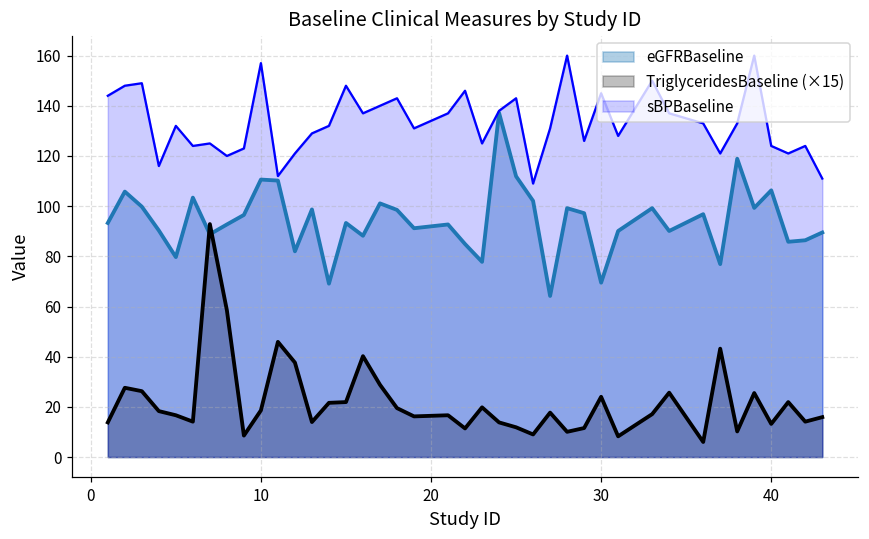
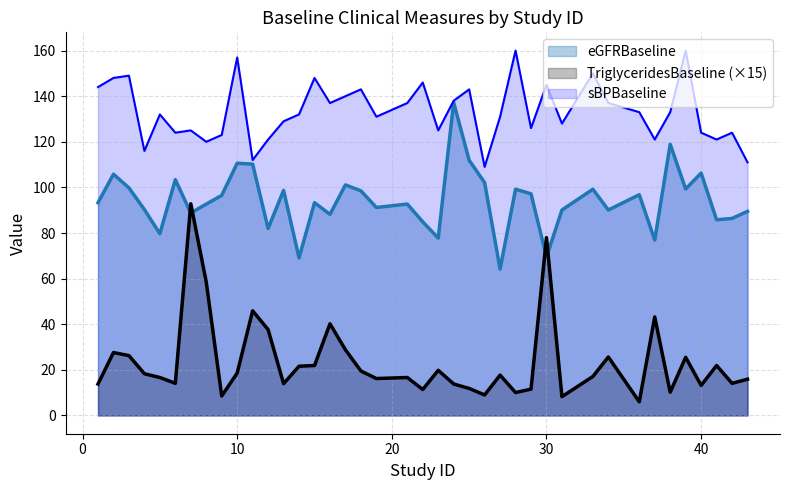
TriglyceridesBaseline (×15), 30: 24 -> 78
